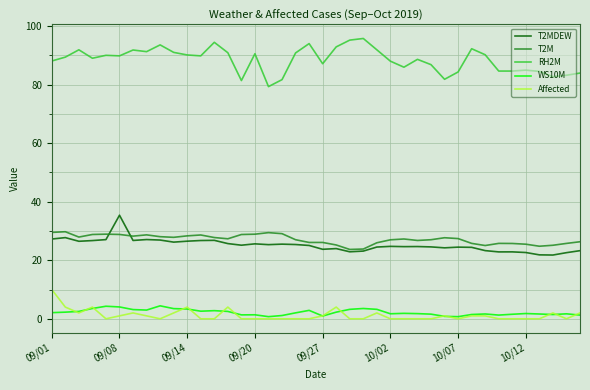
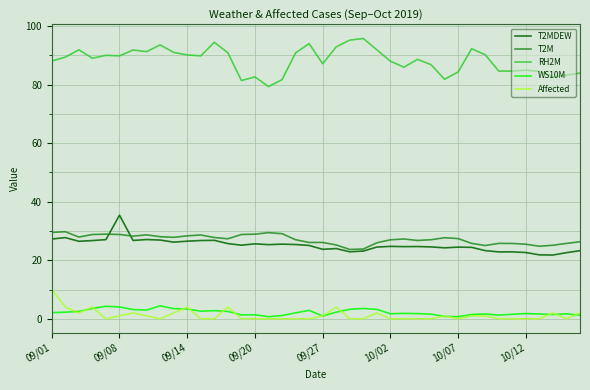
RH2M, 09/20: 91 -> 83
